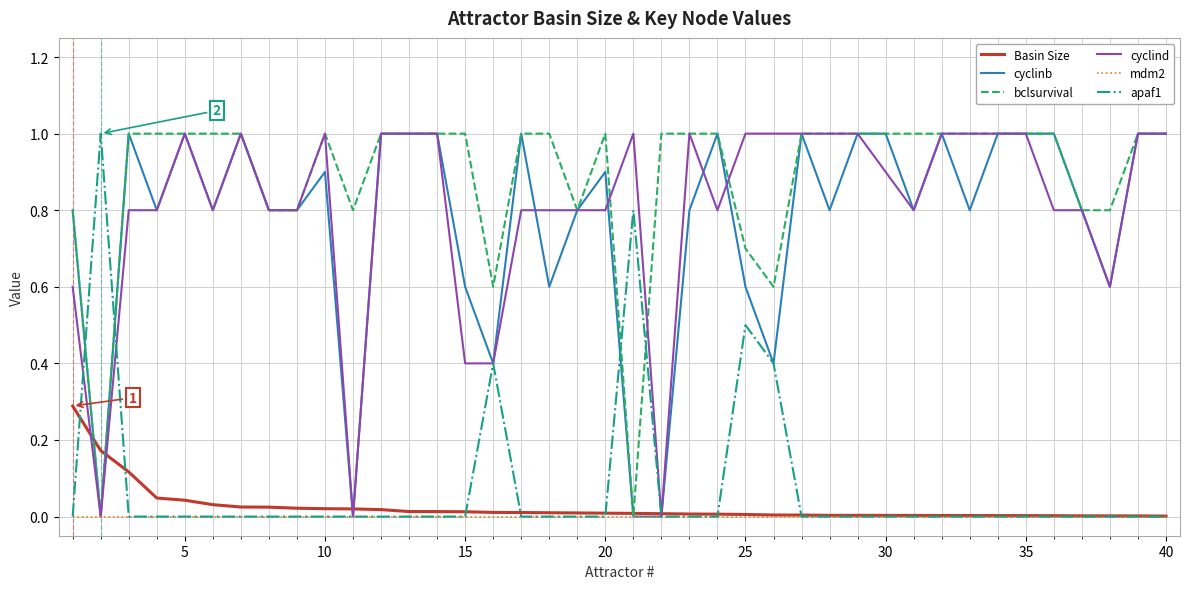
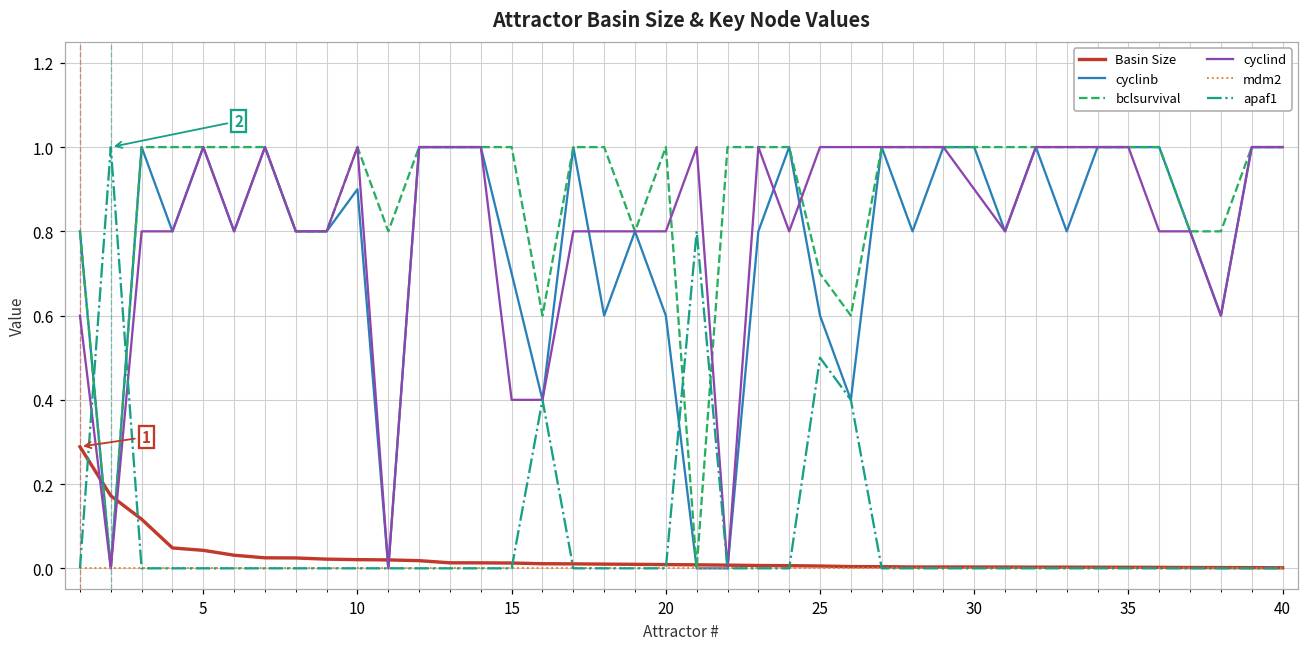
cyclinb, 15: 0.6 -> 0.7
cyclinb, 20: 0.9 -> 0.6
